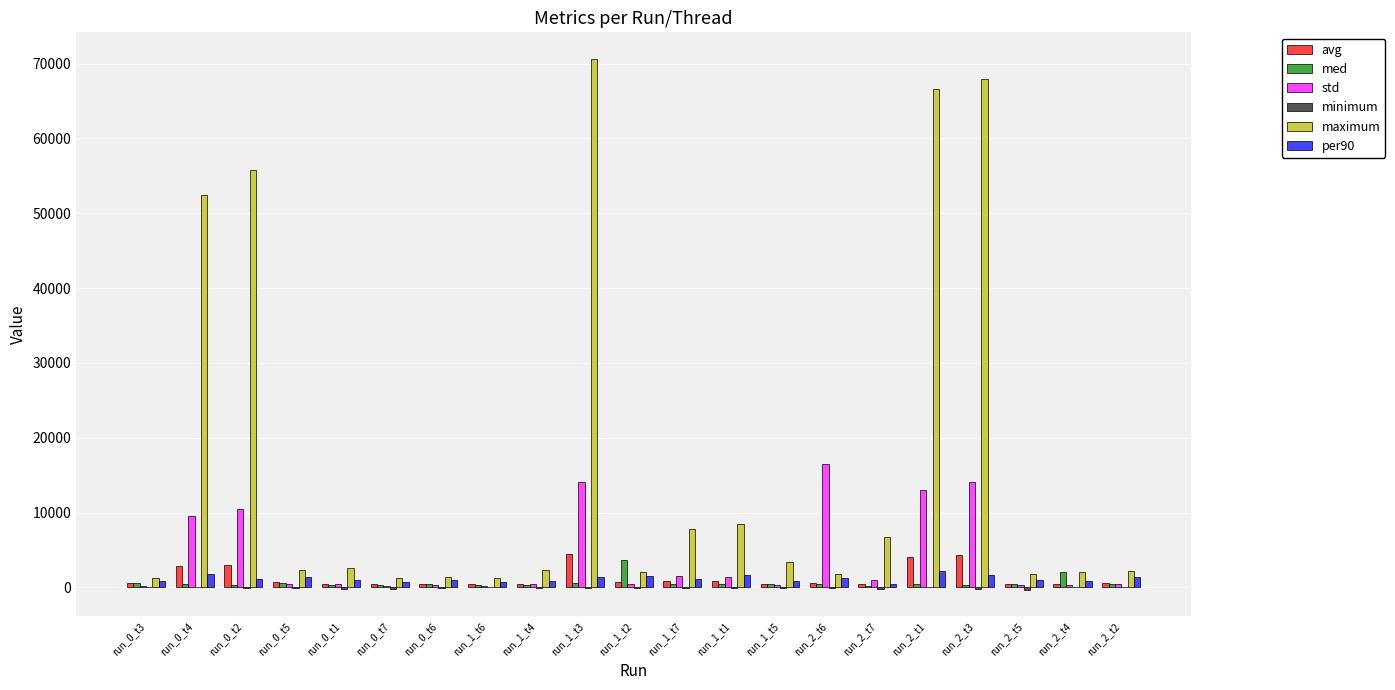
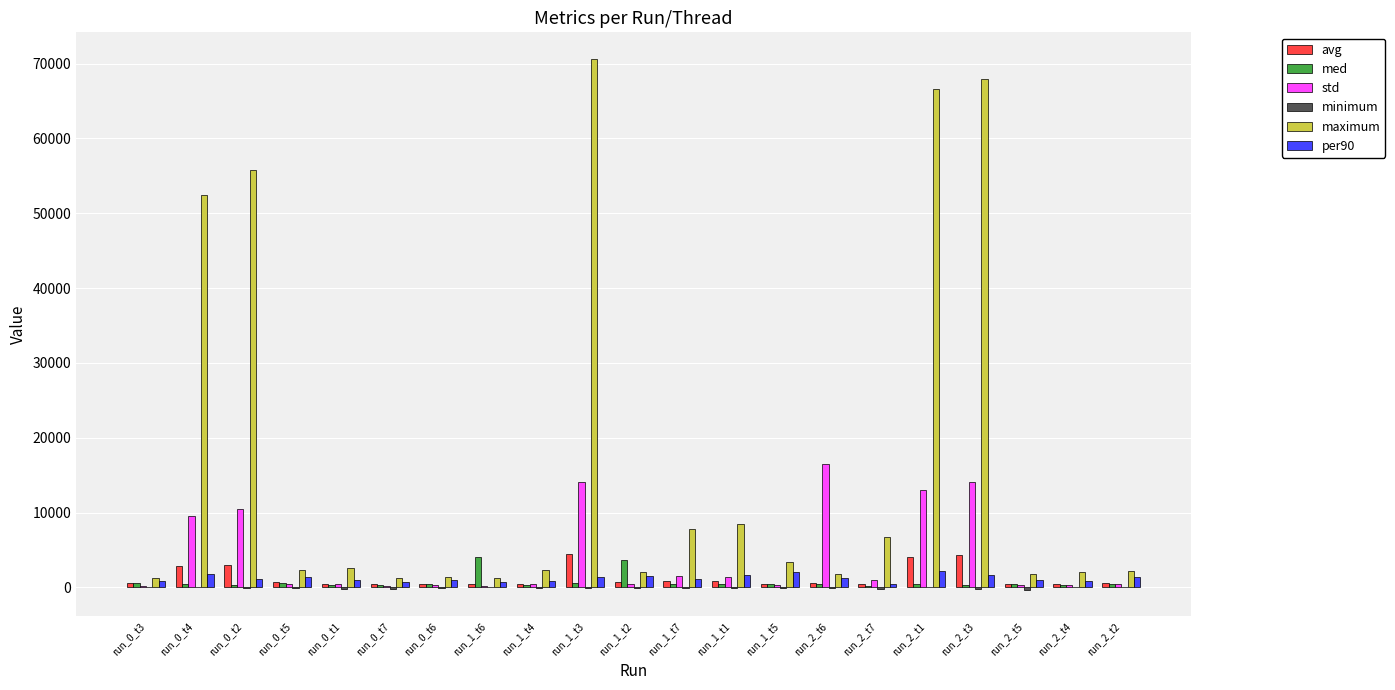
med, run_1_t6: 0 -> 4000
per90, run_1_t5: 1000 -> 2000
med, run_2_t4: 2000 -> 0
